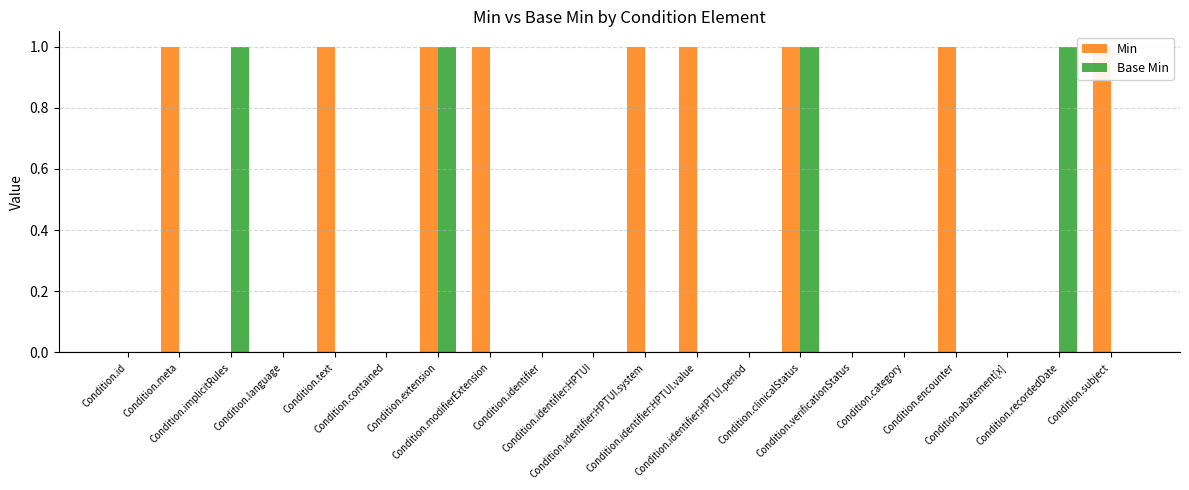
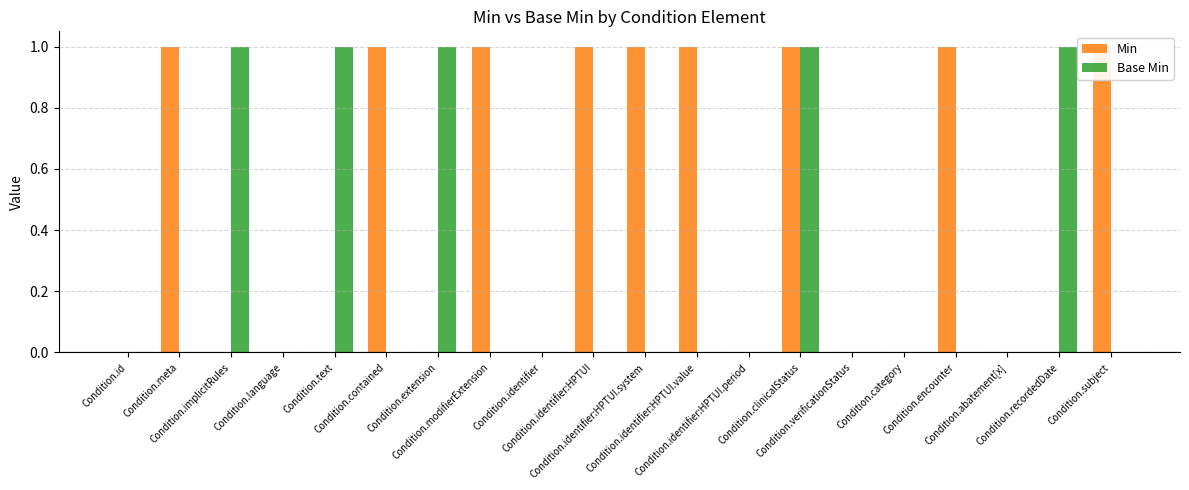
Min, Condition.text: 1 -> 0
Base Min, Condition.text: 0 -> 1
Min, Condition.contained: 0 -> 1
Min, Condition.extension: 1 -> 0
Min, Condition.identifier:HPTUI: 0 -> 1
